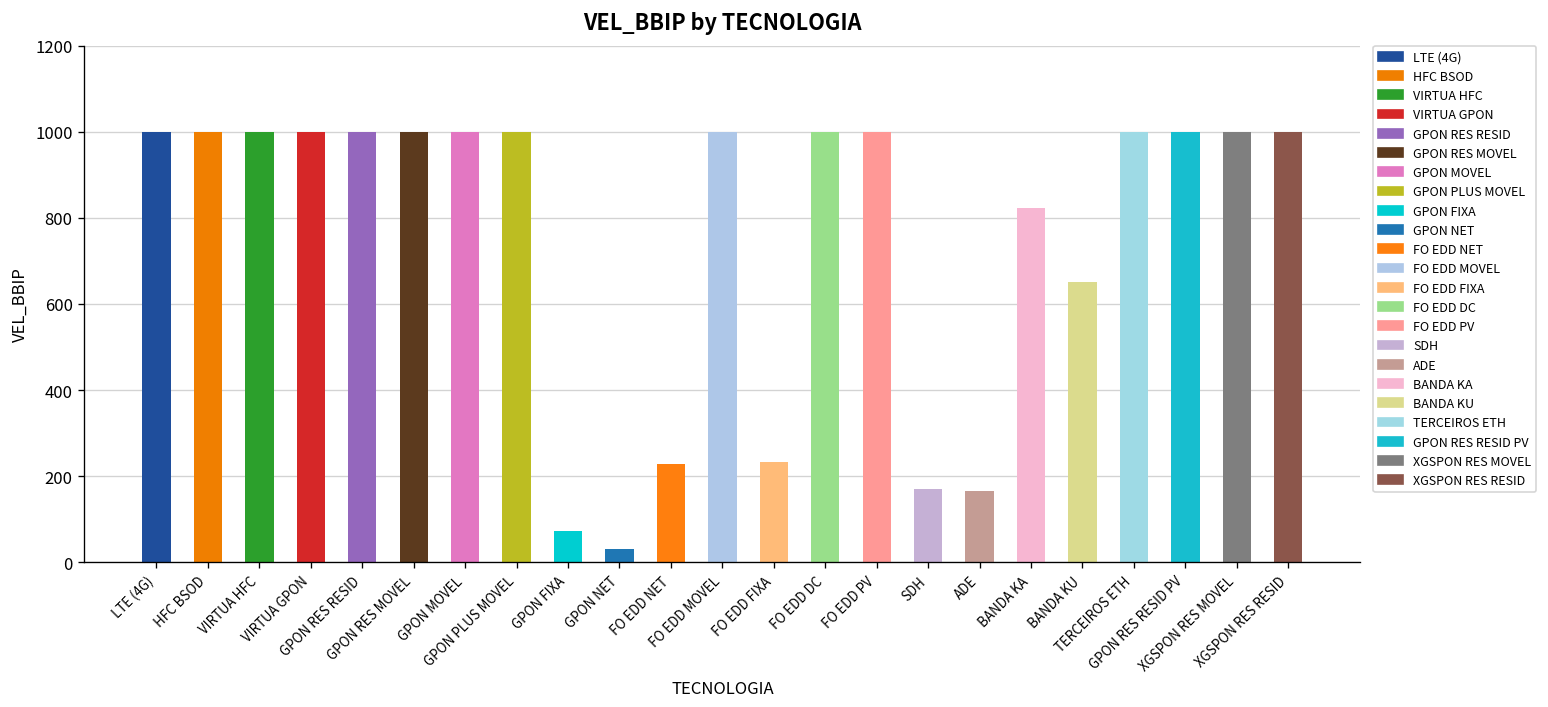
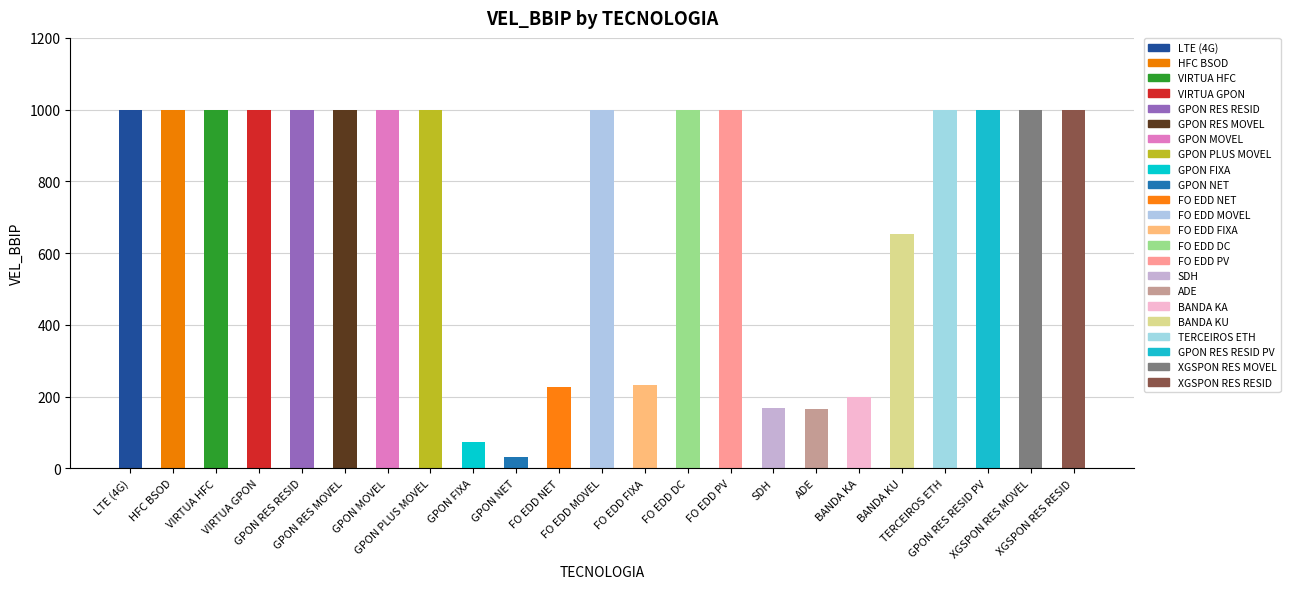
BANDA KA: 820 -> 200
